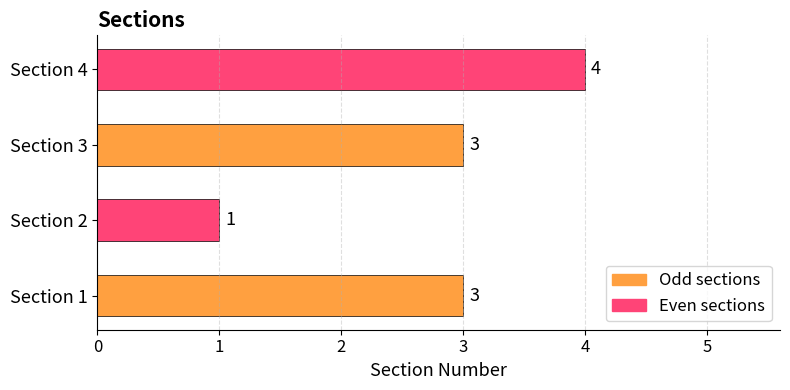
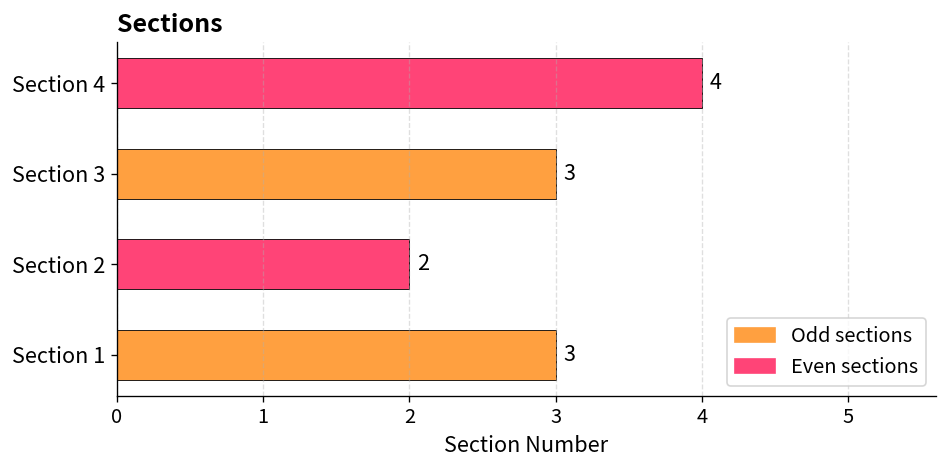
Section 2: 1 -> 2
